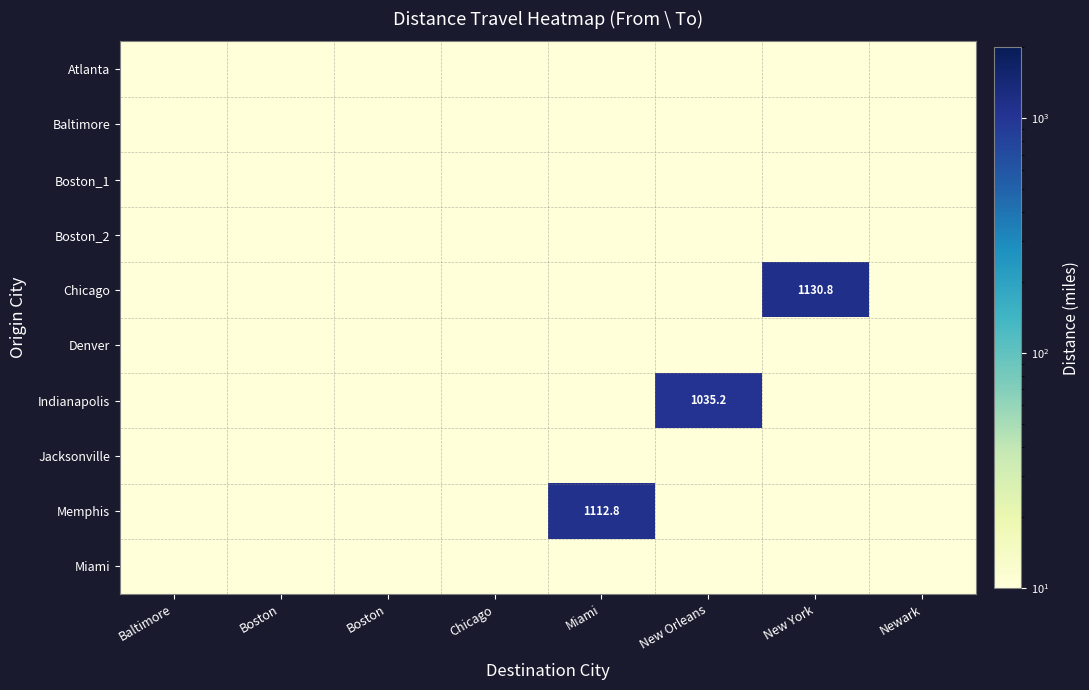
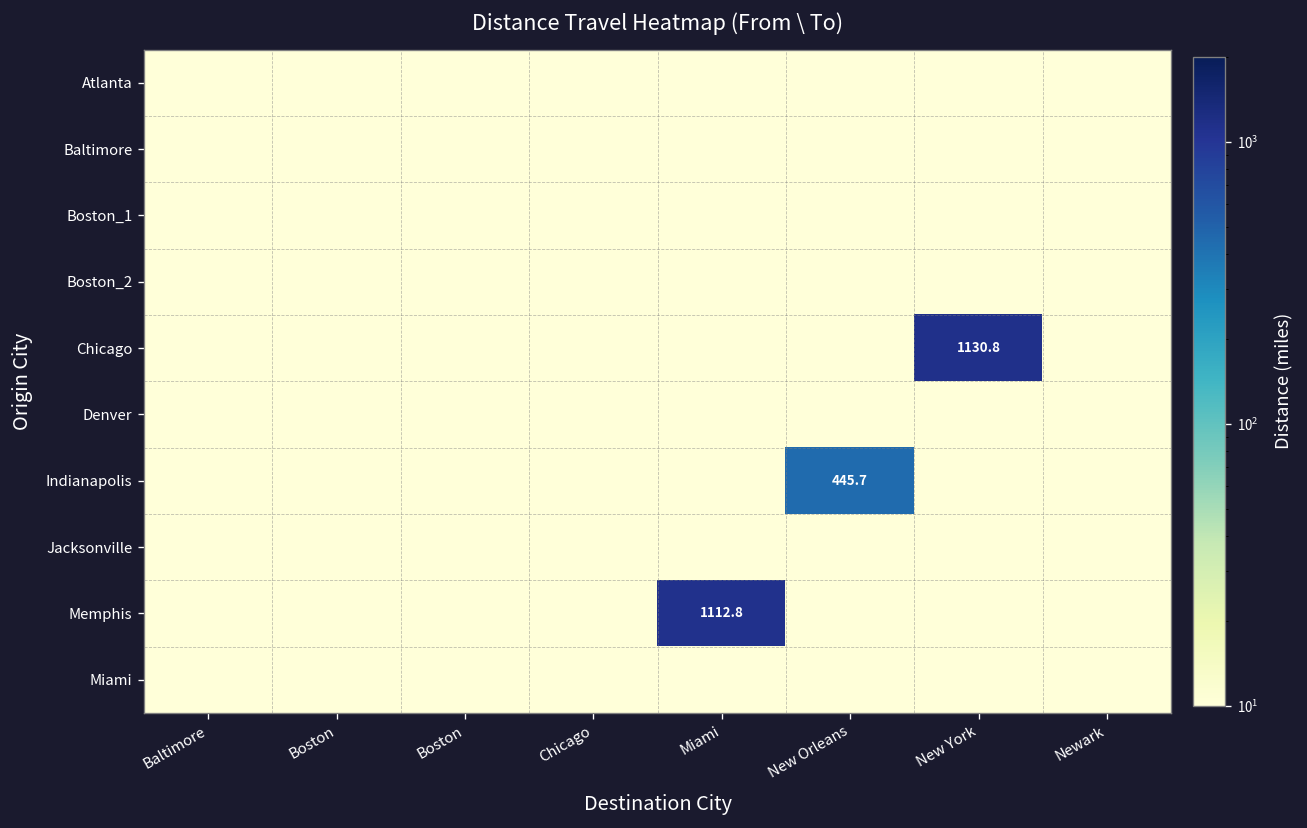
Indianapolis, New Orleans: 1035.2 -> 445.7
